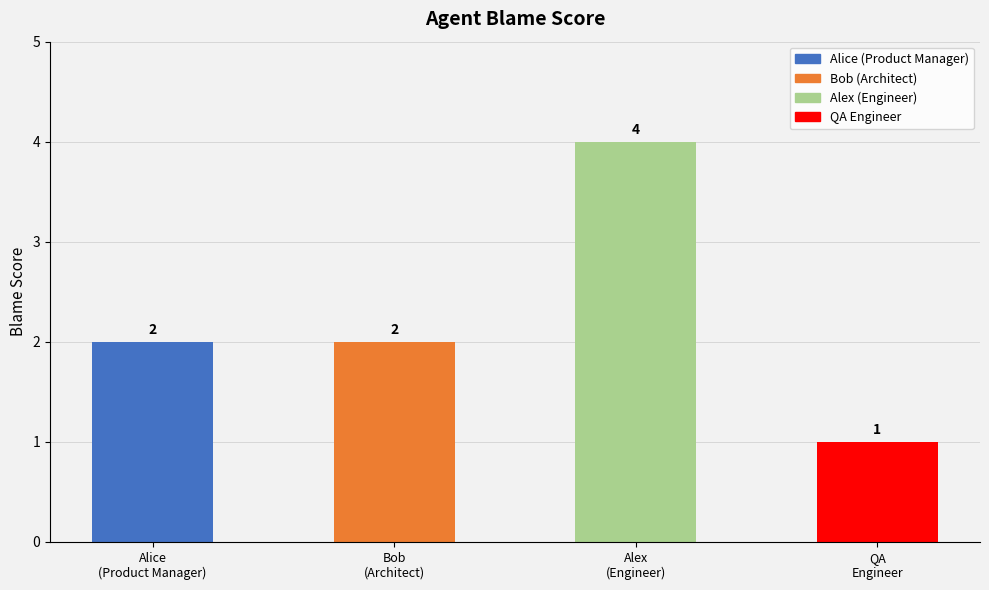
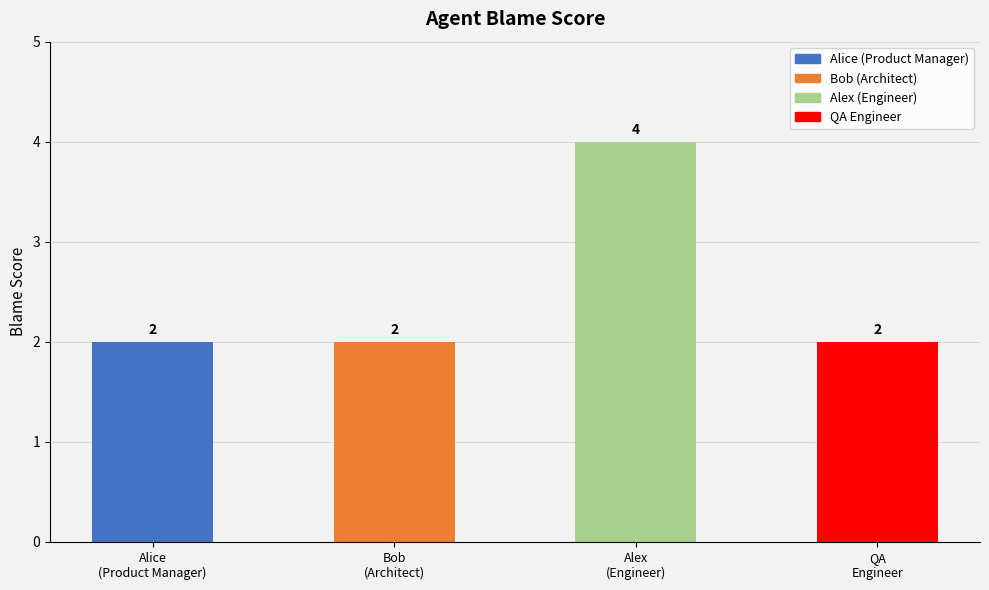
QA Engineer: 1 -> 2
